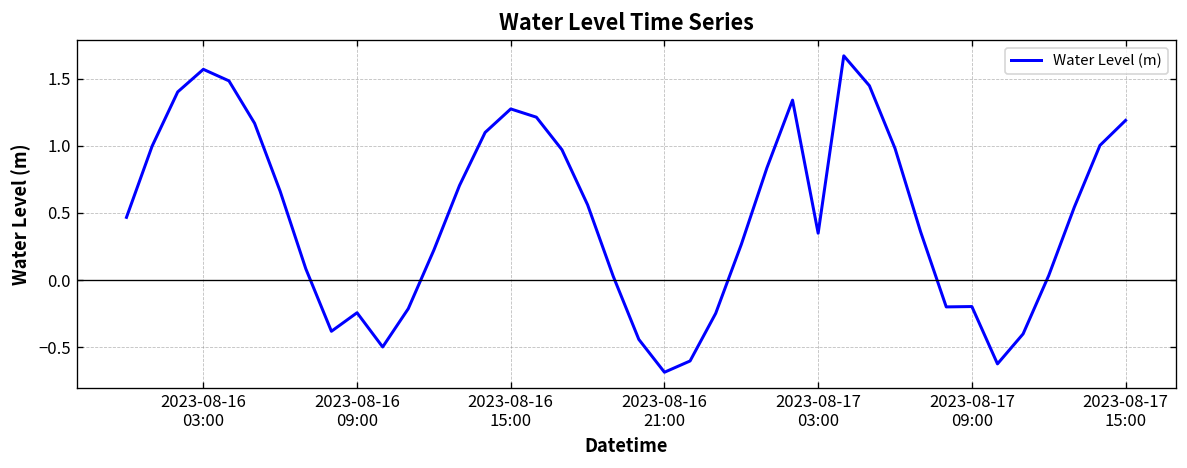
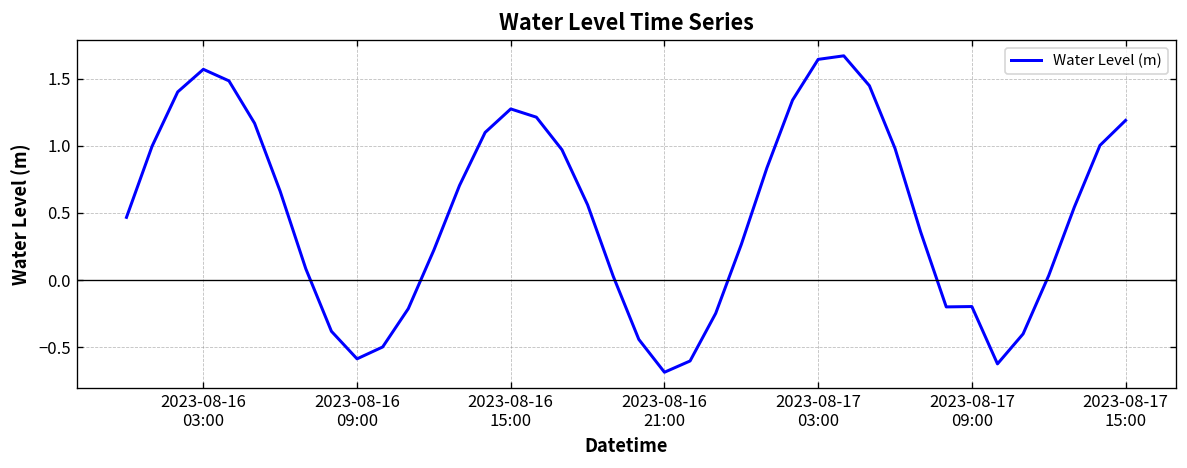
2023-08-16 09:00: -0.24 -> -0.59
2023-08-17 03:00: 0.35 -> 1.64
